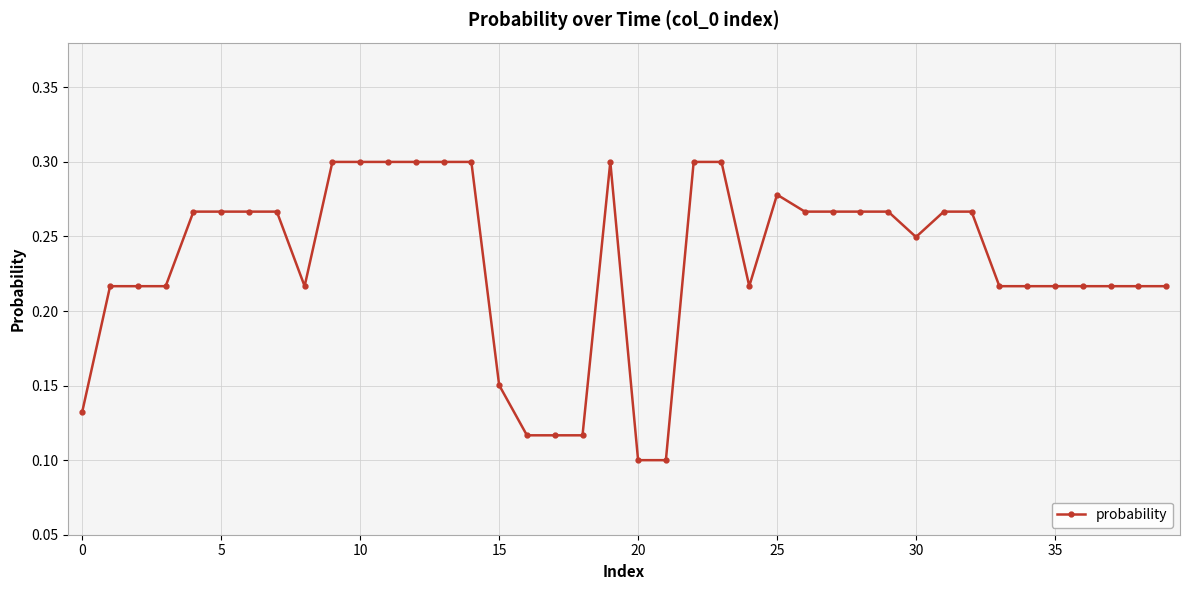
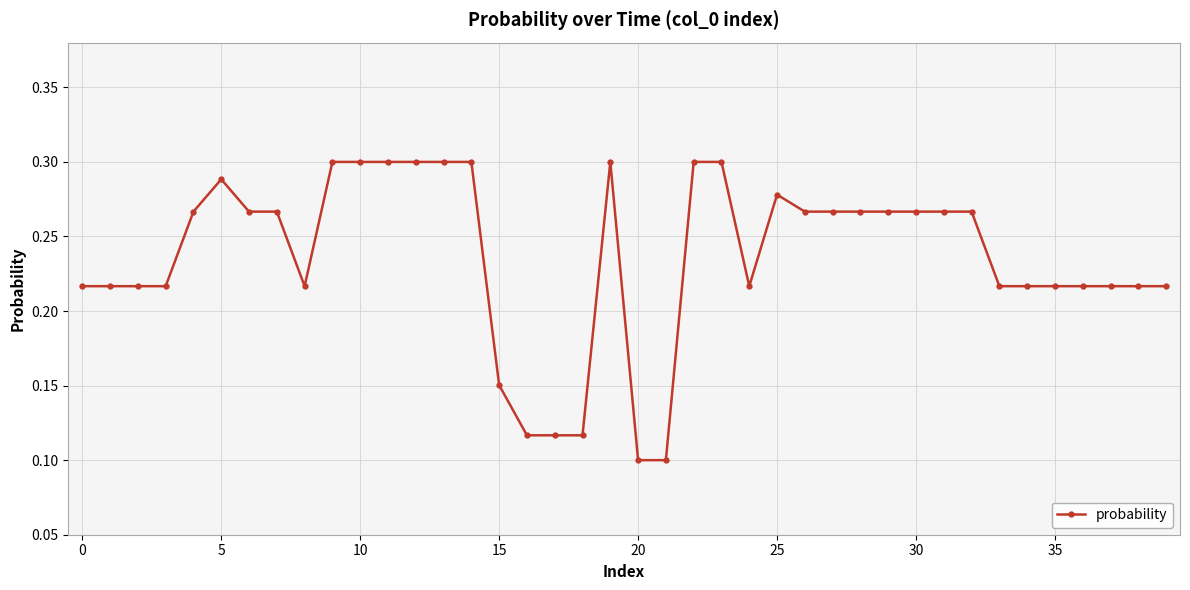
0: 0.133 -> 0.217
5: 0.267 -> 0.288
30: 0.250 -> 0.267
